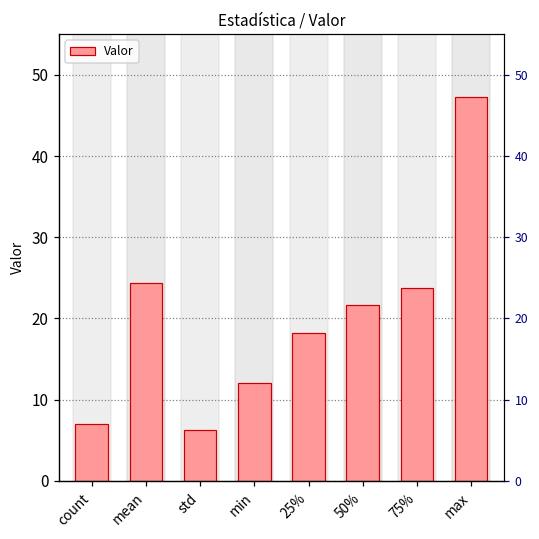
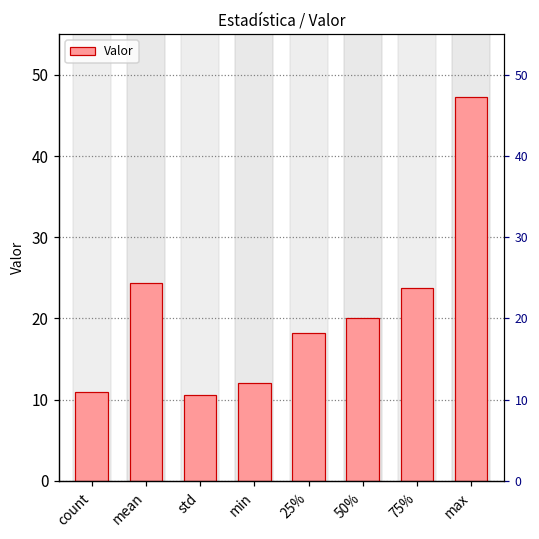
count: 7 -> 11
std: 6 -> 11
50%: 22 -> 20
